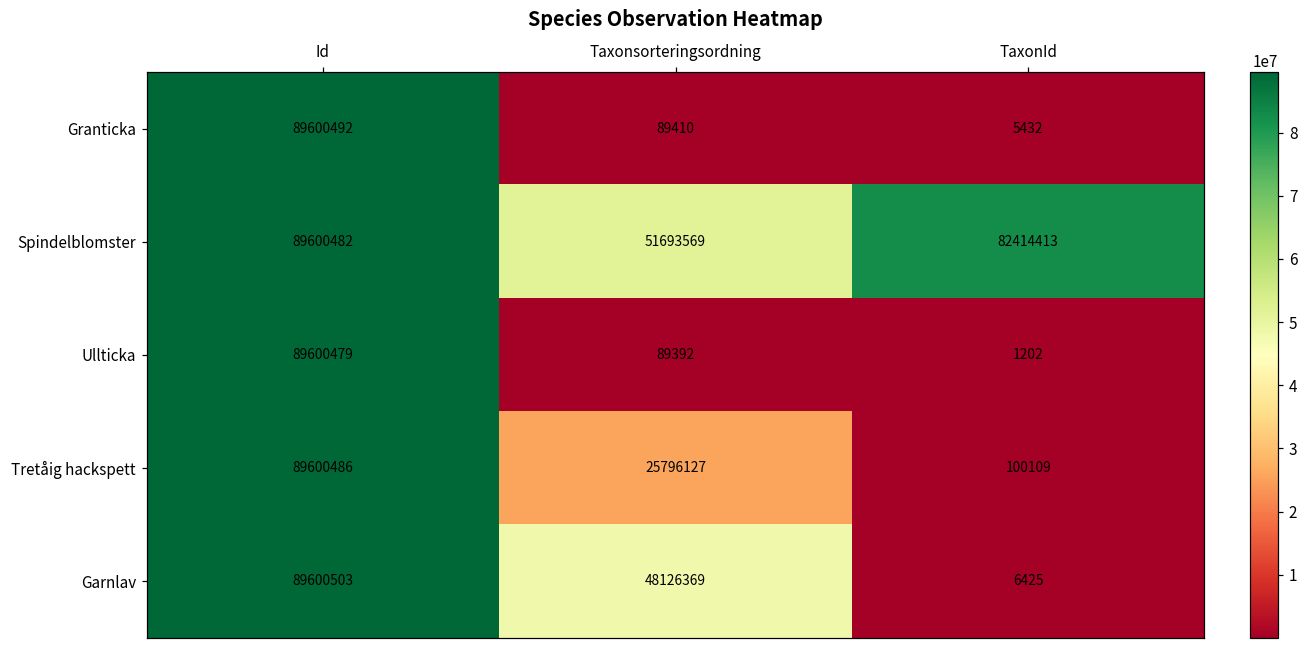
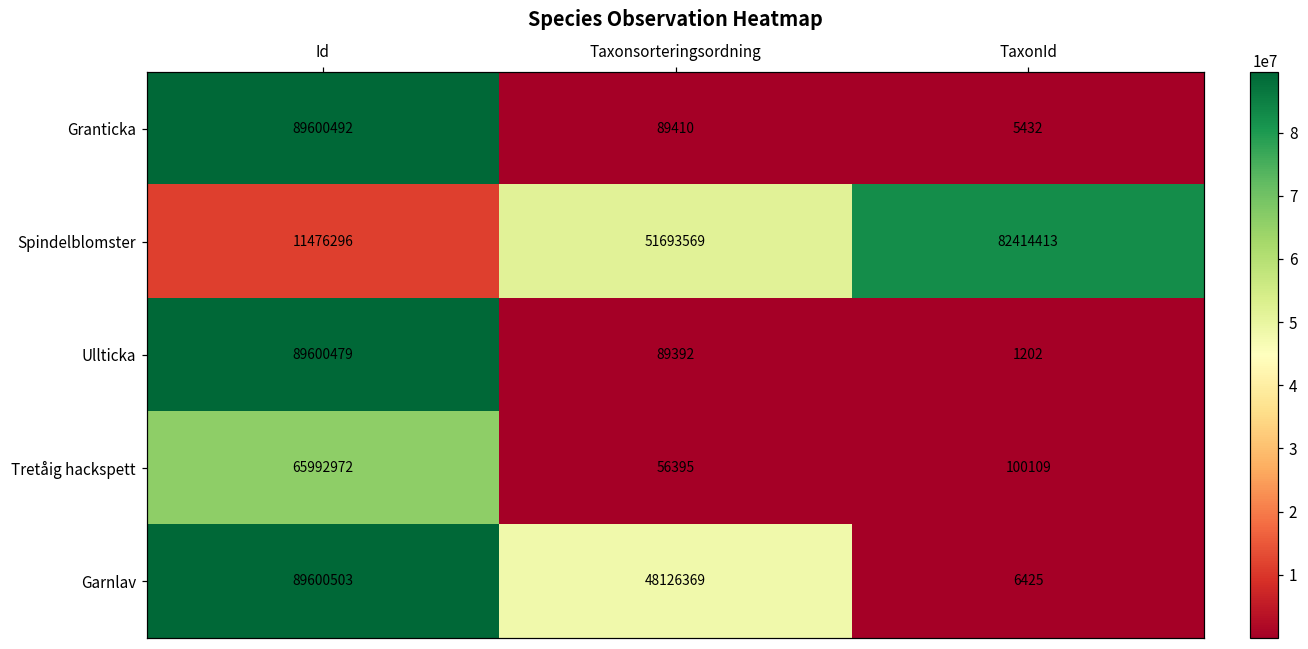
Spindelblomster, Id: 89600482 -> 11476296
Tretåig hackspett, Id: 89600486 -> 65992972
Tretåig hackspett, Taxonsorteringsordning: 25796127 -> 56395
